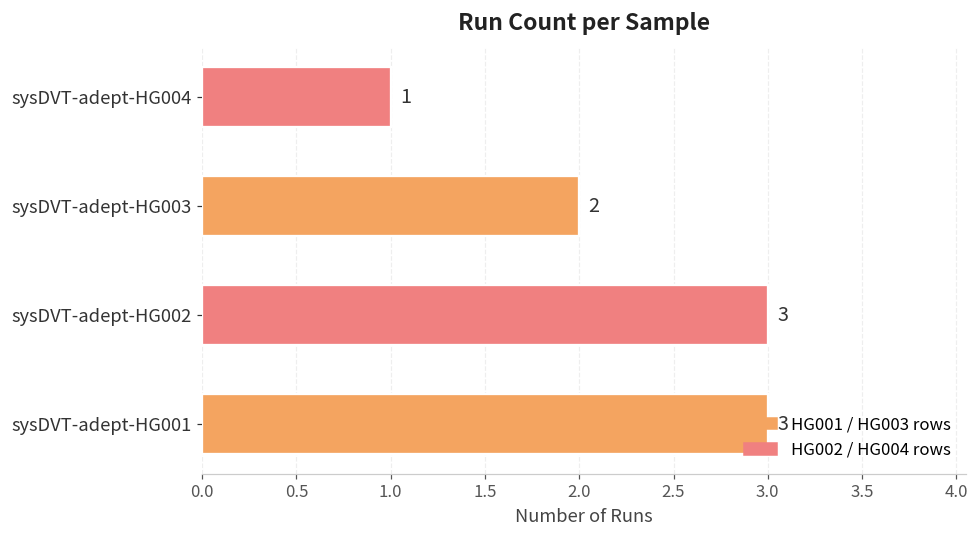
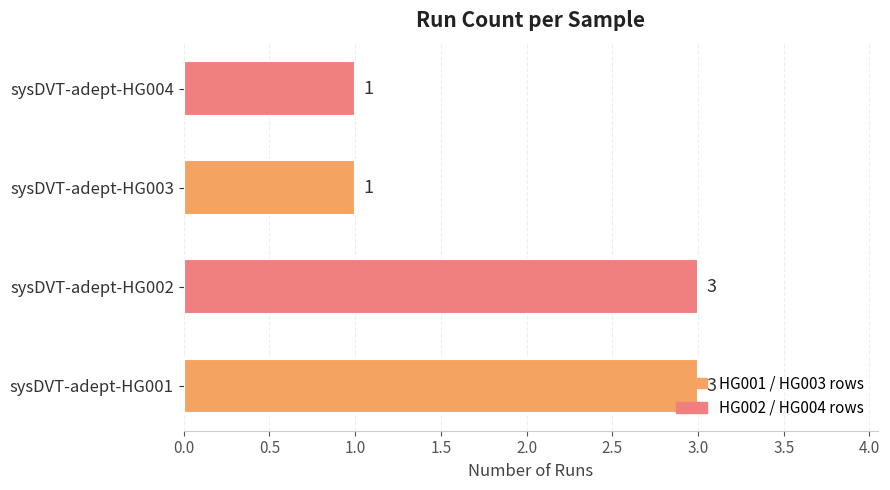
sysDVT-adept-HG003: 2 -> 1
